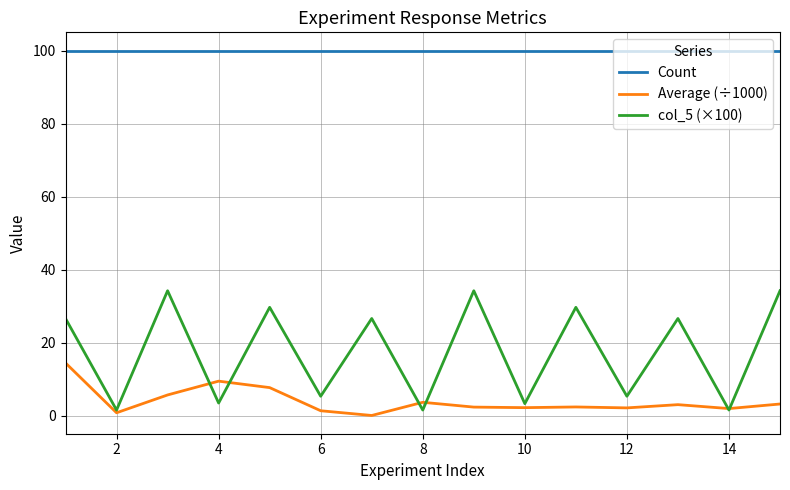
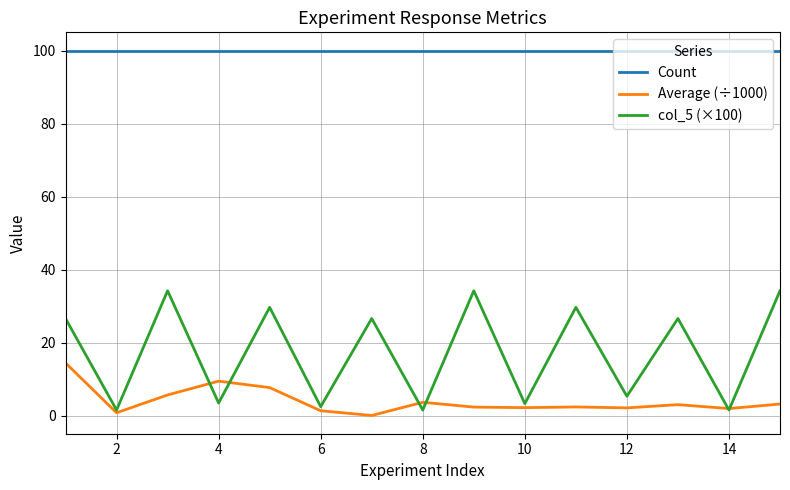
col_5 (×100), 6: 5 -> 2
